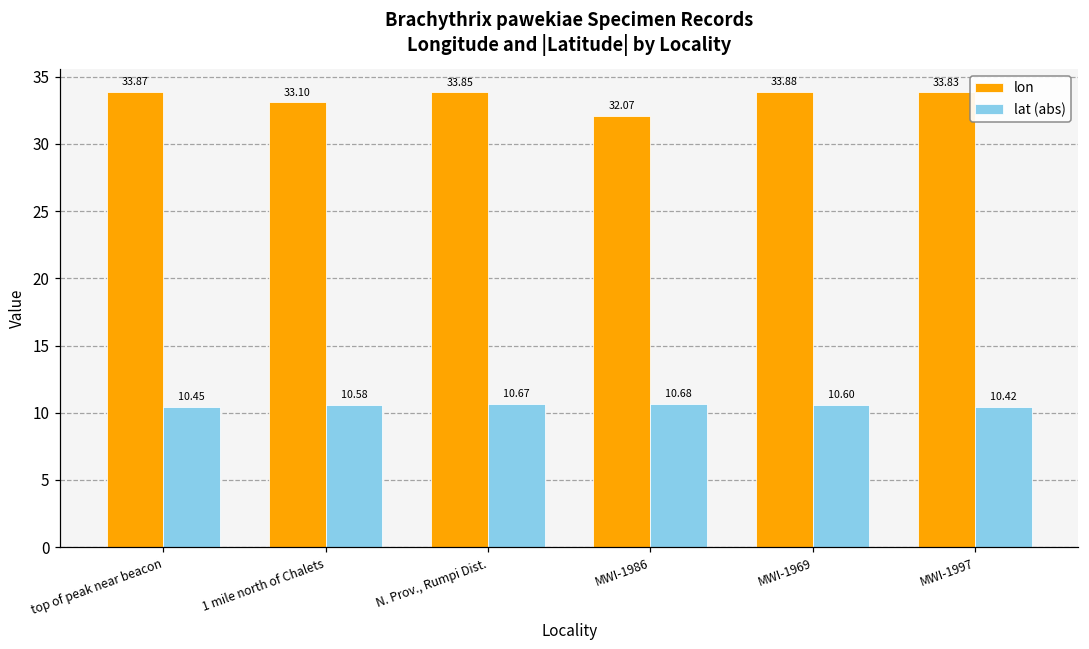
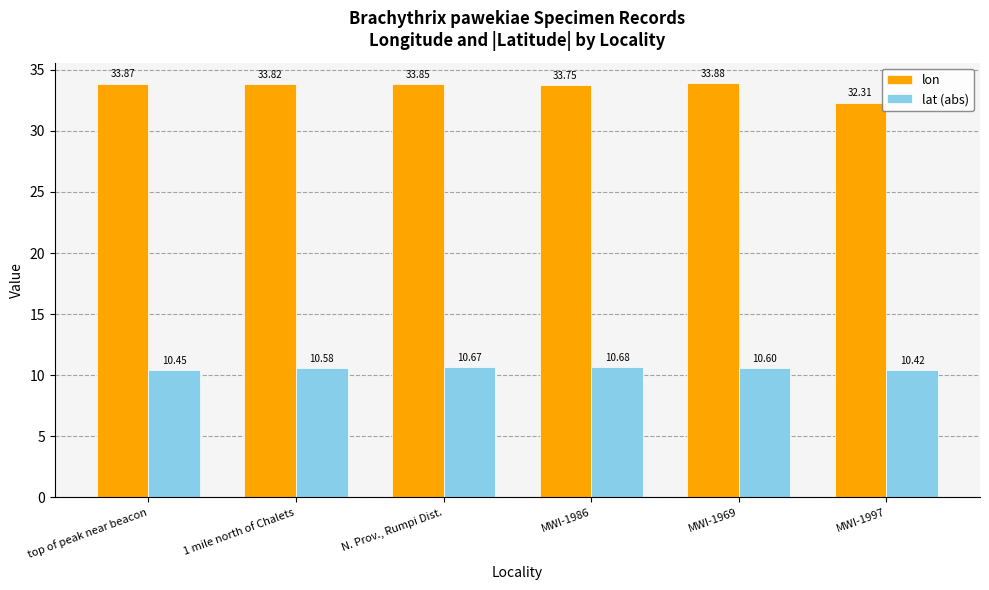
lon, 1 mile north of Chalets: 33.10 -> 33.82
lon, MWI-1986: 32.07 -> 33.75
lon, MWI-1997: 33.83 -> 32.31
